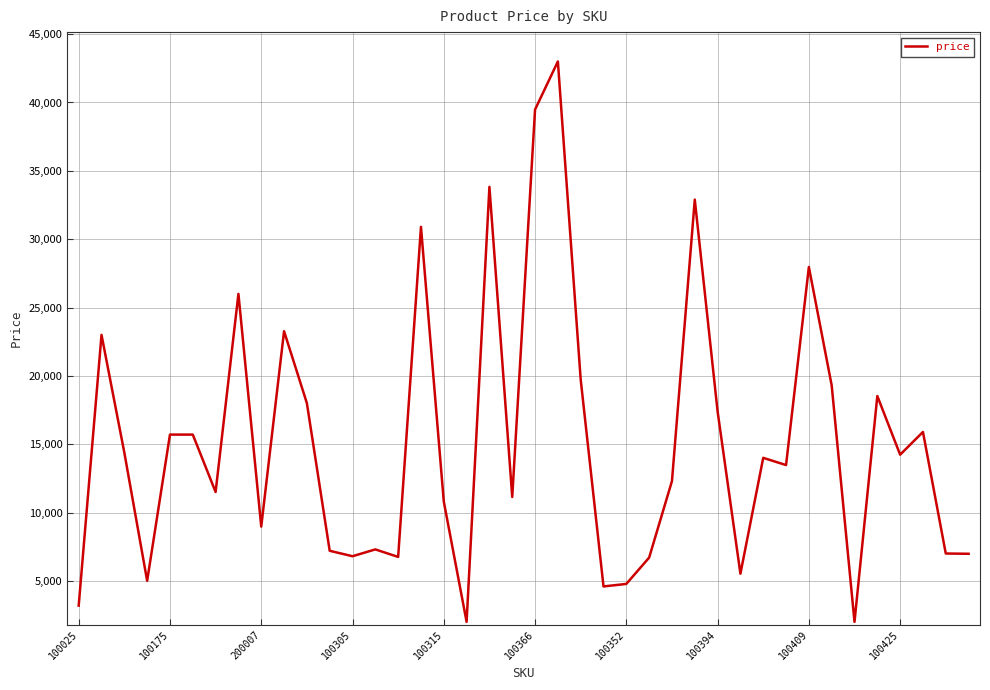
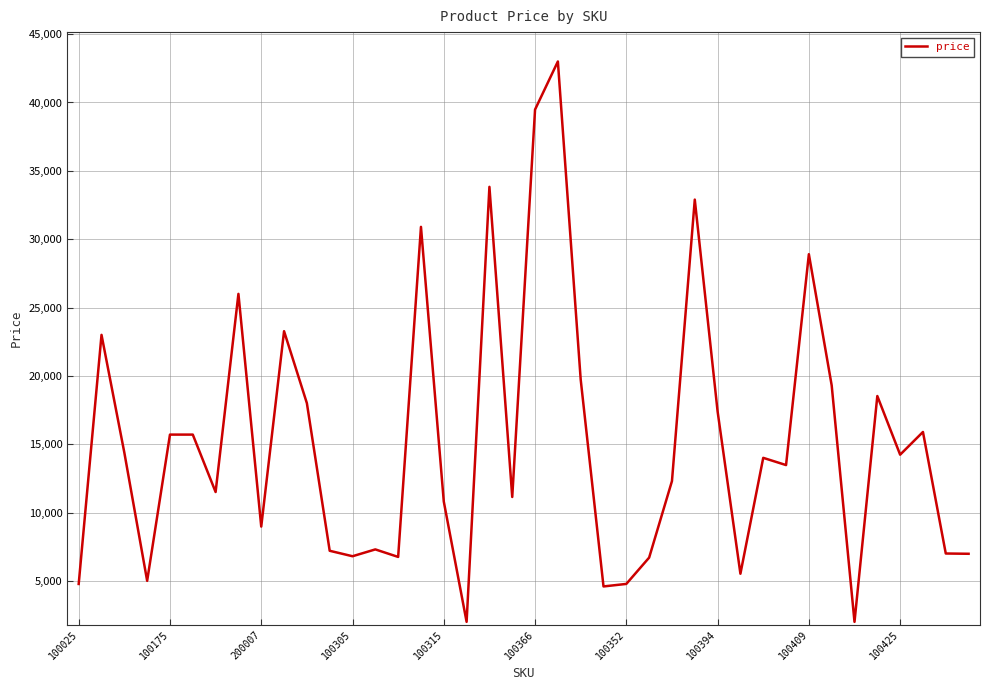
100025: 3,200 -> 4,800
100409: 28,000 -> 28,900
